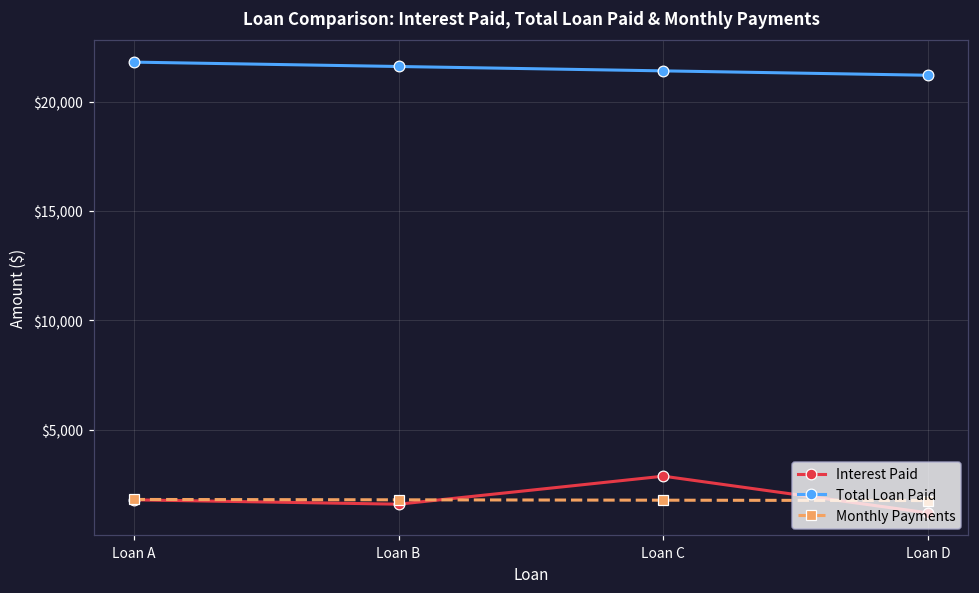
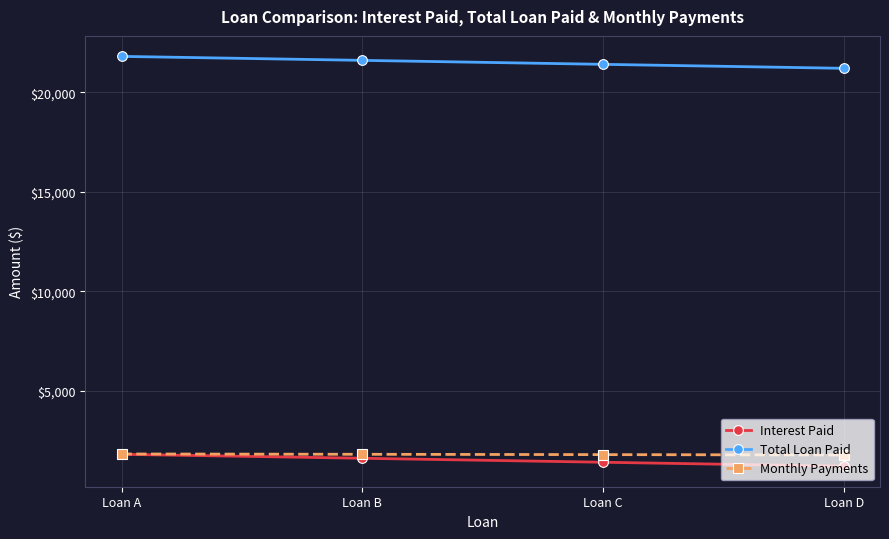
Interest Paid, Loan C: $2,900 -> $1,400
